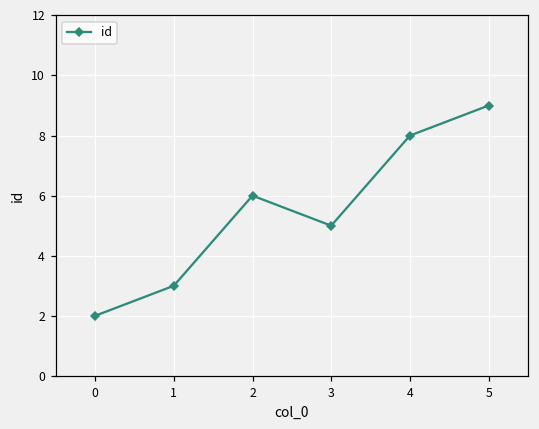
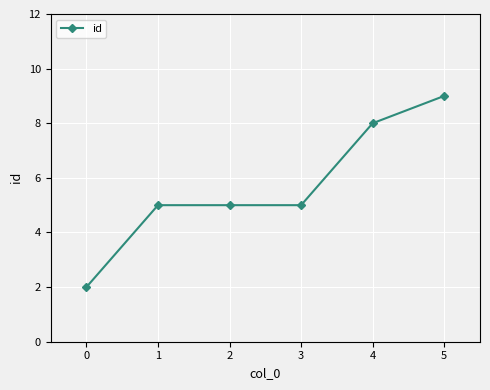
1: 3 -> 5
2: 6 -> 5
